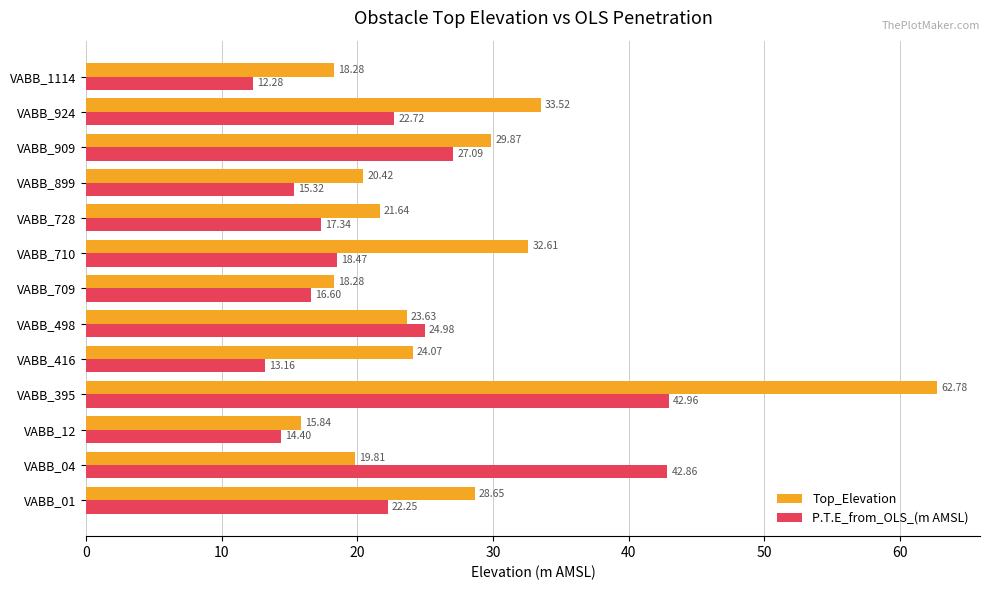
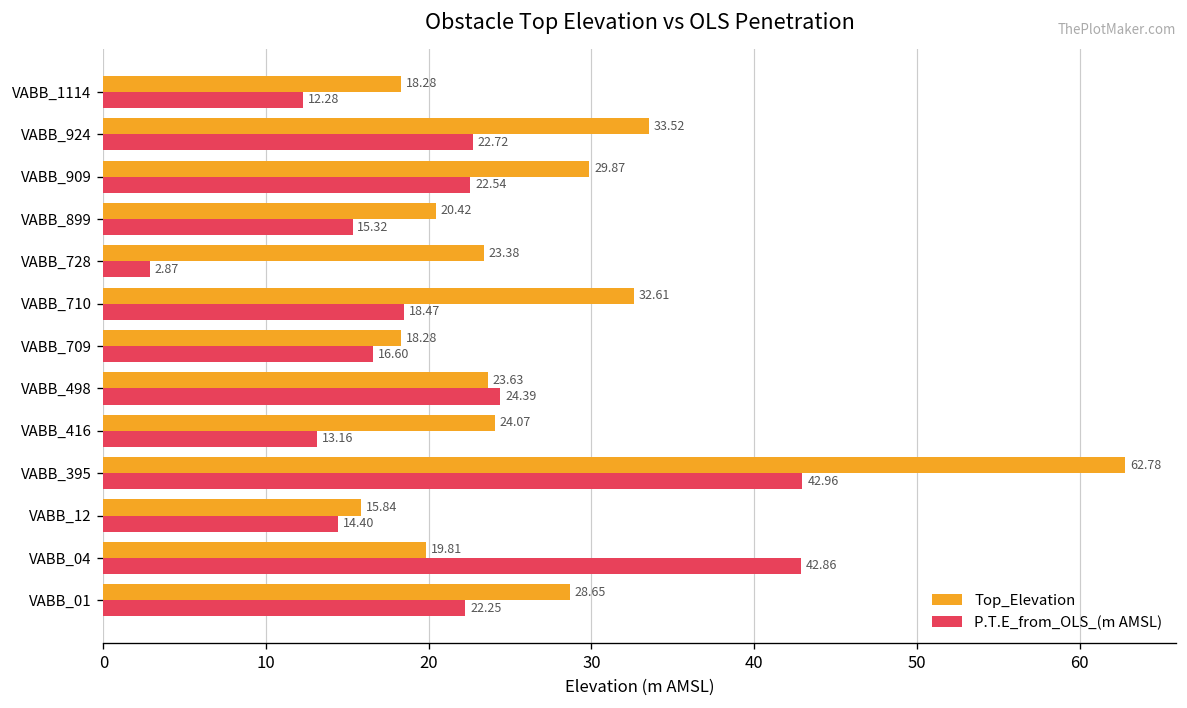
P.T.E_from_OLS_(m AMSL), VABB_909: 27.09 -> 22.54
Top_Elevation, VABB_728: 21.64 -> 23.38
P.T.E_from_OLS_(m AMSL), VABB_728: 17.34 -> 2.87
P.T.E_from_OLS_(m AMSL), VABB_498: 24.98 -> 24.39
